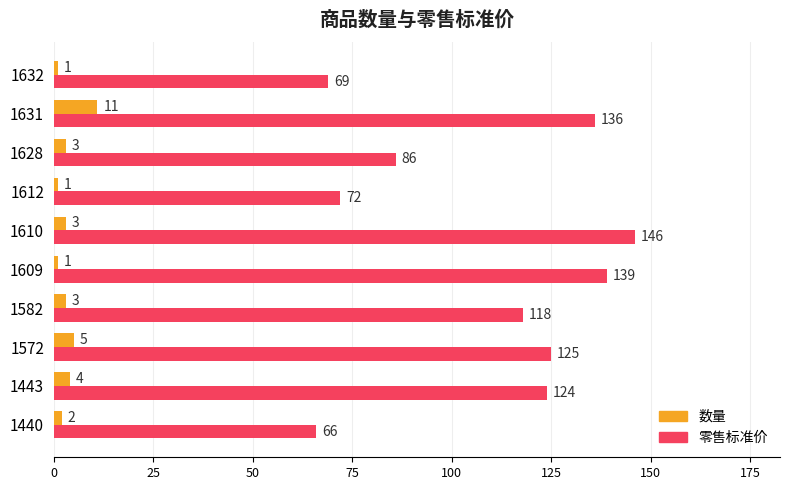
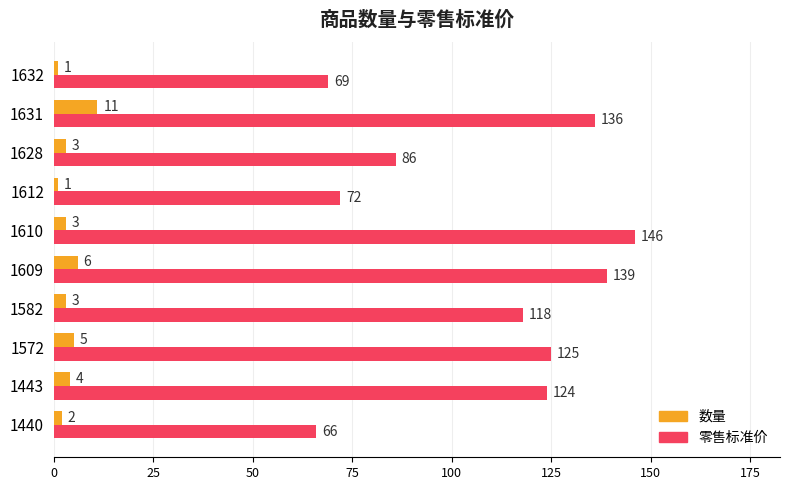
数量, 1609: 1 -> 6
